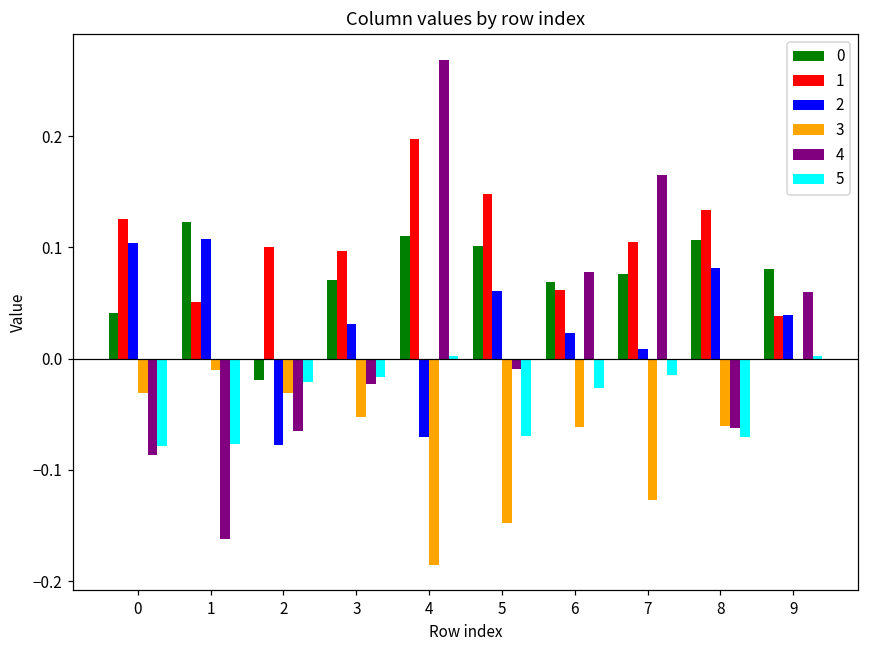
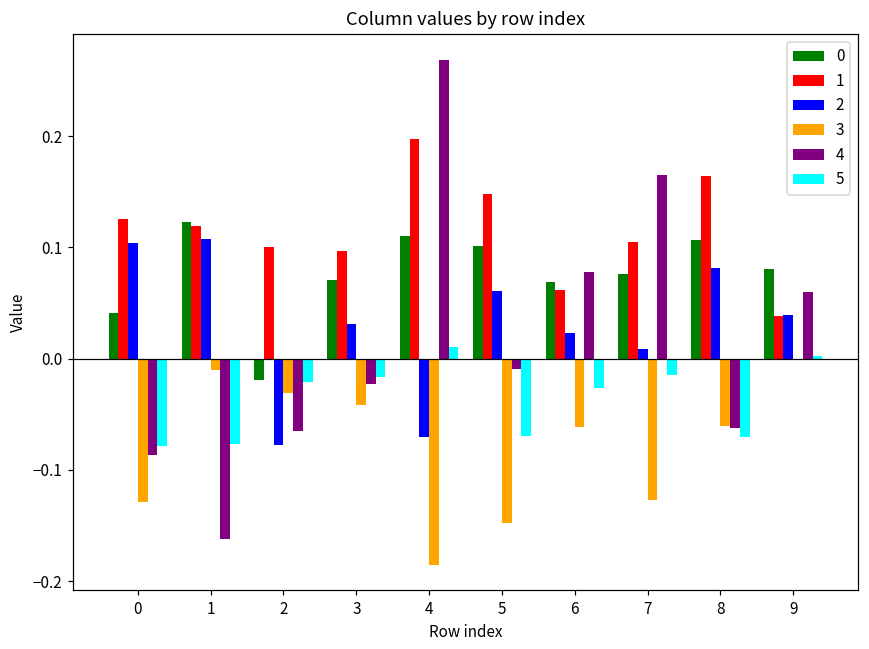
3, 0: -0.030 -> -0.128
1, 1: 0.051 -> 0.120
3, 3: -0.053 -> -0.042
5, 4: 0.003 -> 0.011
1, 8: 0.133 -> 0.164
